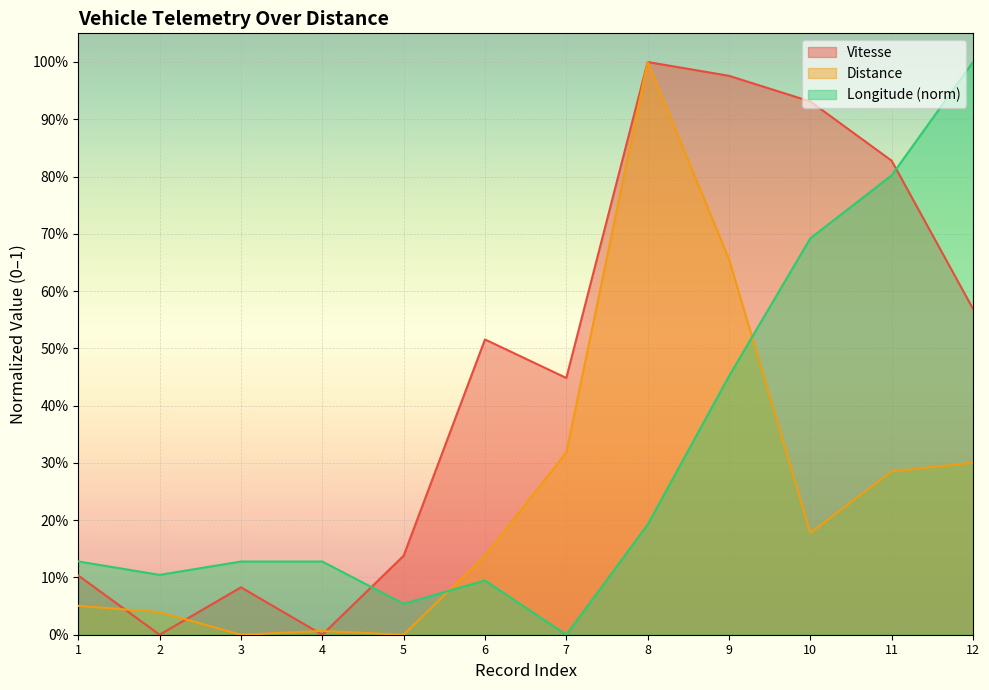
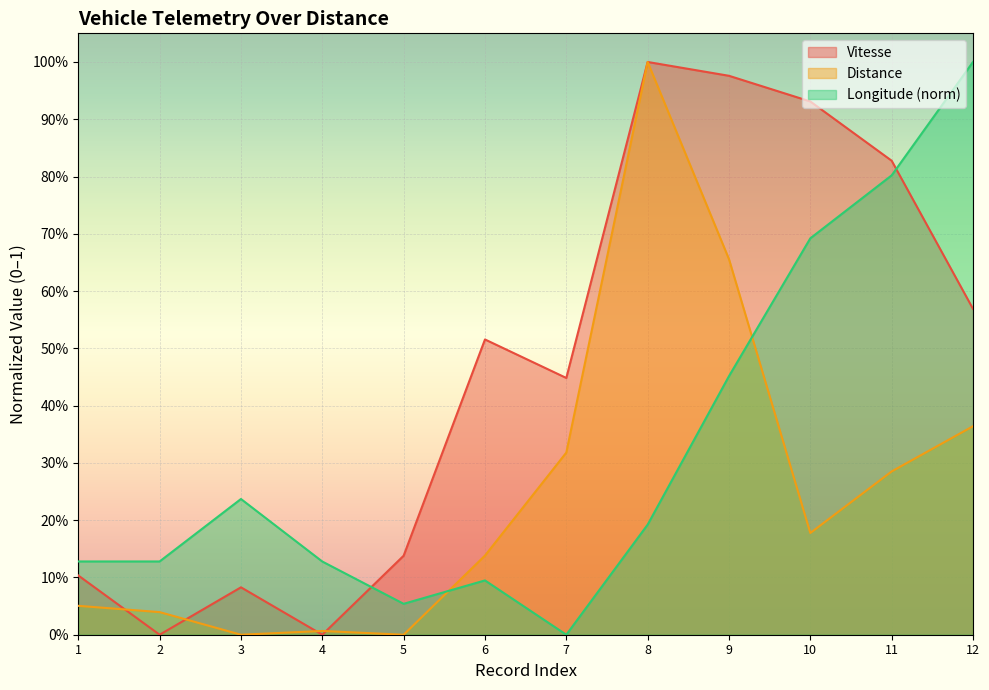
Longitude (norm), 2: 10% -> 13%
Longitude (norm), 3: 13% -> 24%
Distance, 12: 30% -> 36%
